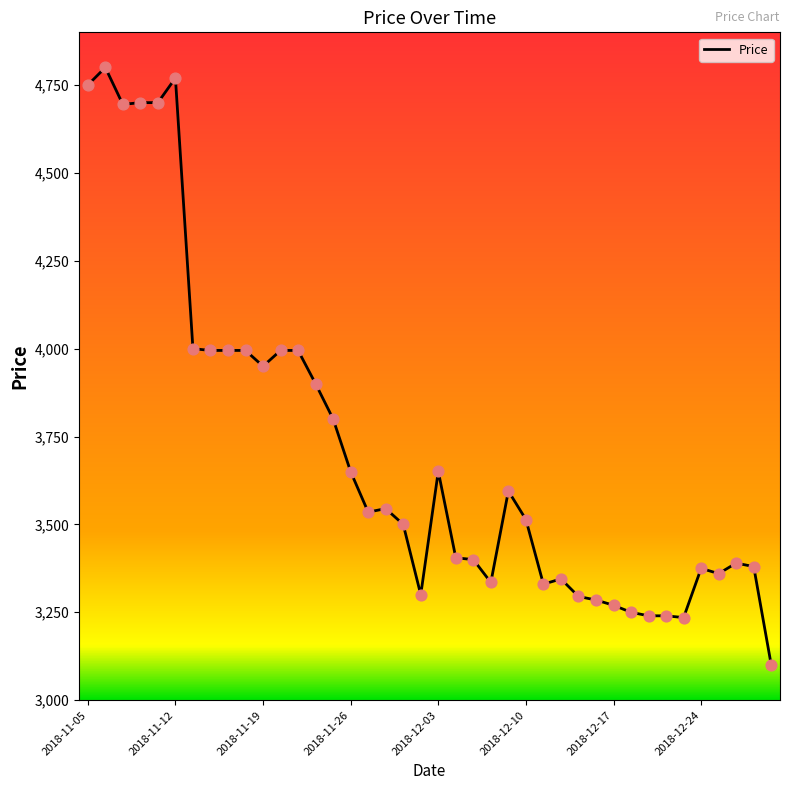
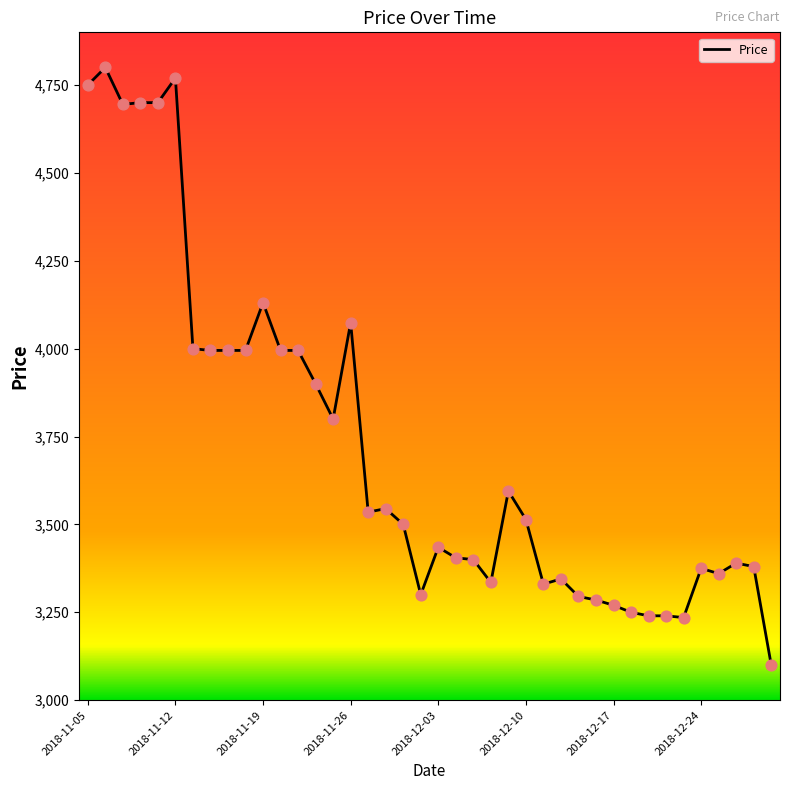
2018-11-19: 3,950 -> 4,130
2018-11-26: 3,650 -> 4,070
2018-12-03: 3,650 -> 3,440
